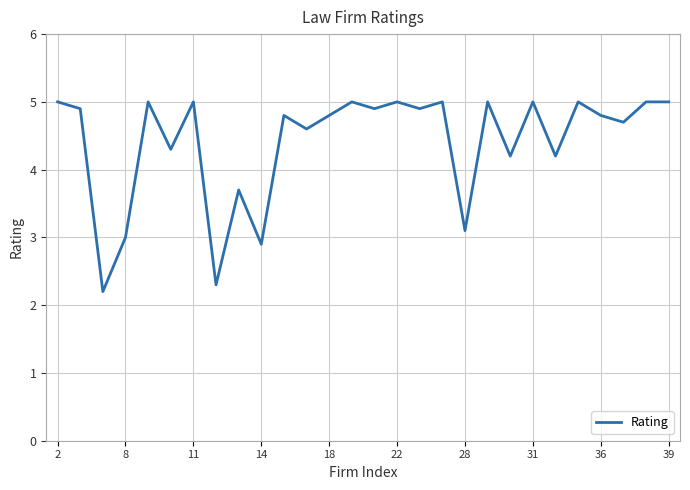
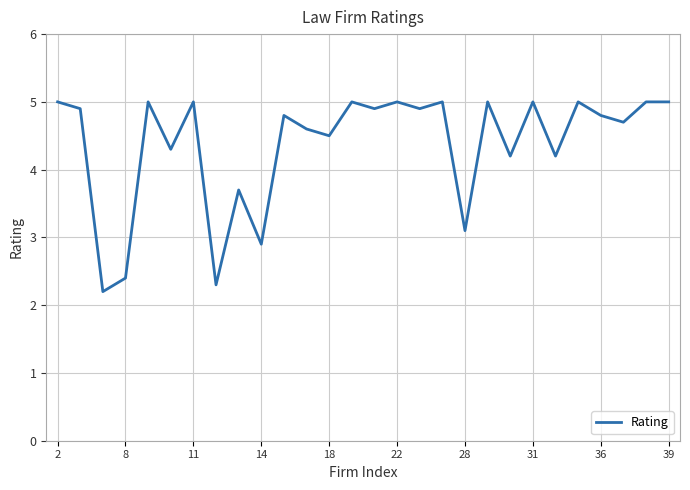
8: 3.0 -> 2.4
18: 4.8 -> 4.5
